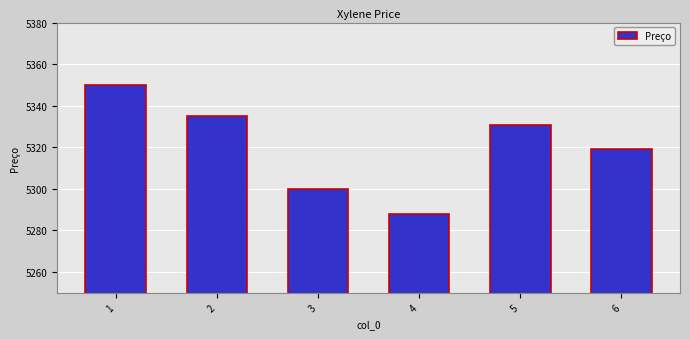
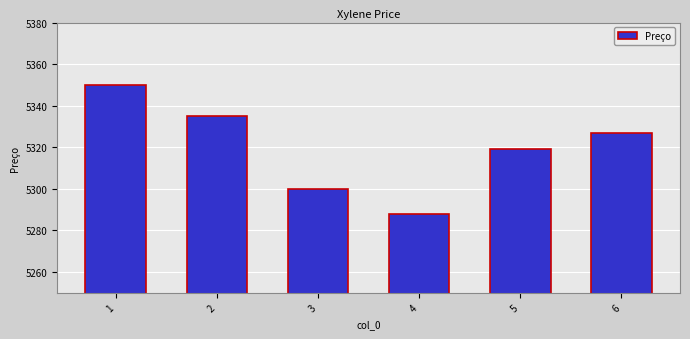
5: 5331 -> 5319
6: 5319 -> 5327
